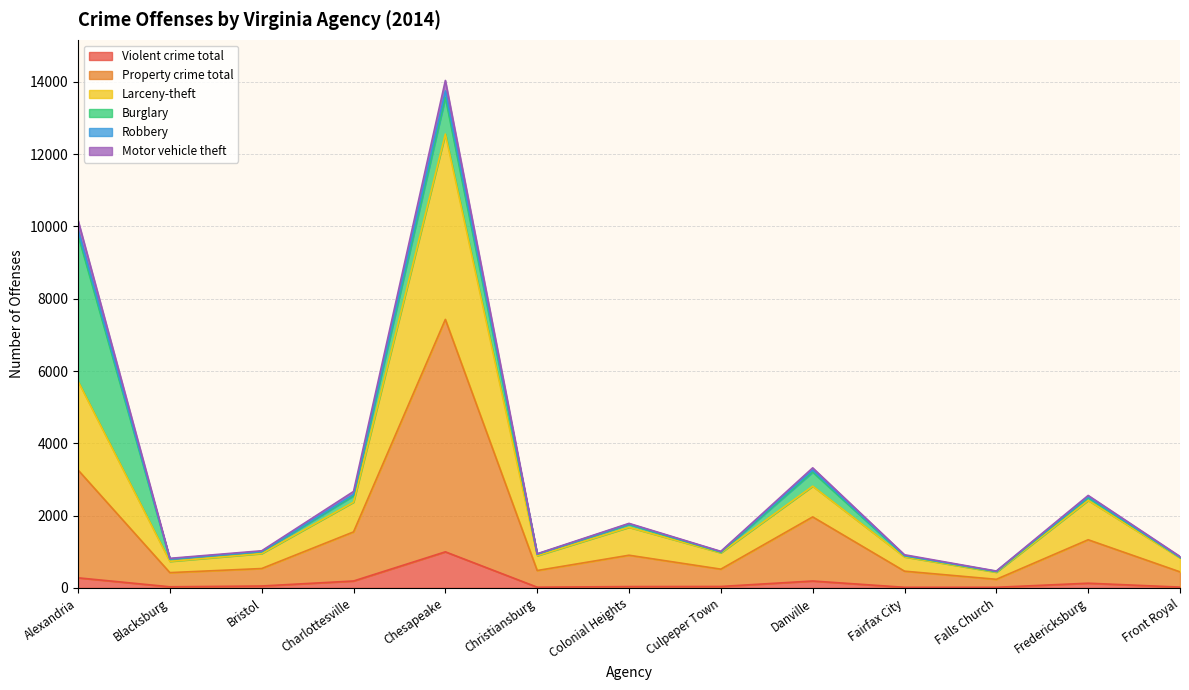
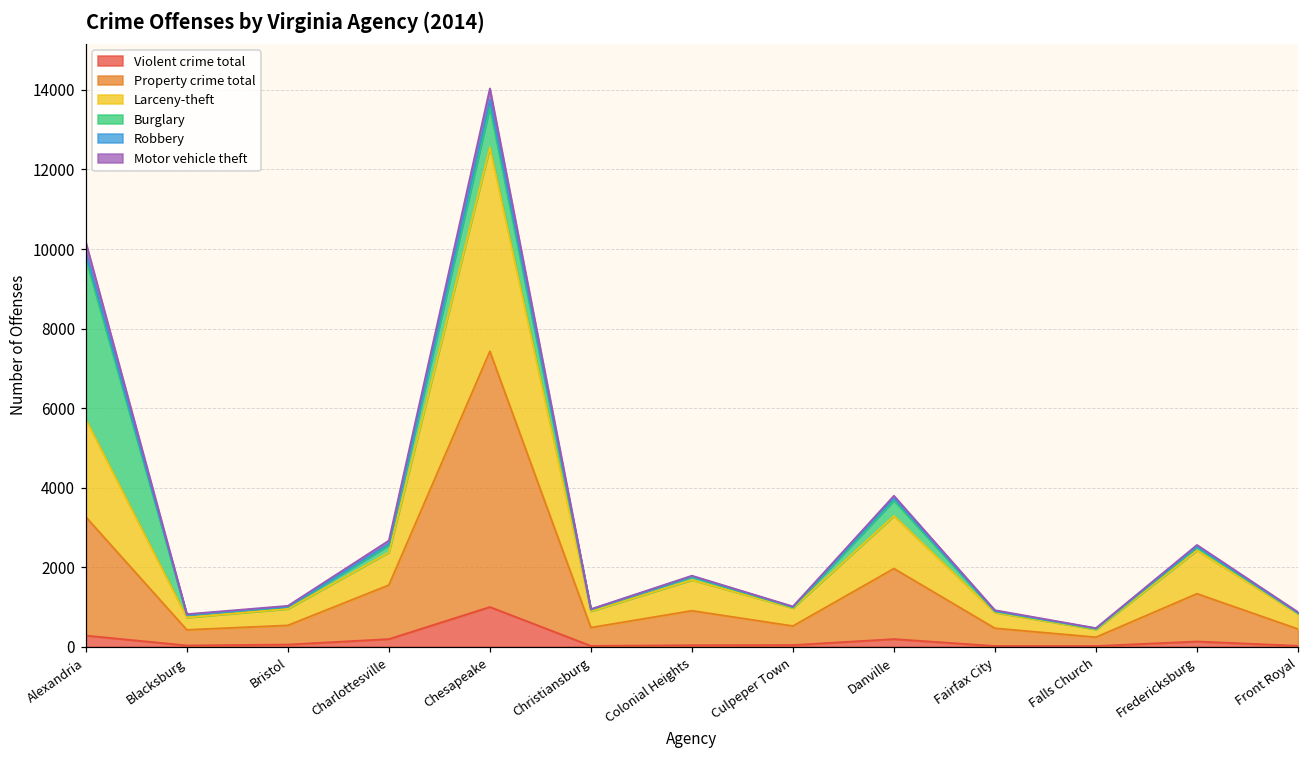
Larceny-theft, Danville: 900 -> 1300
